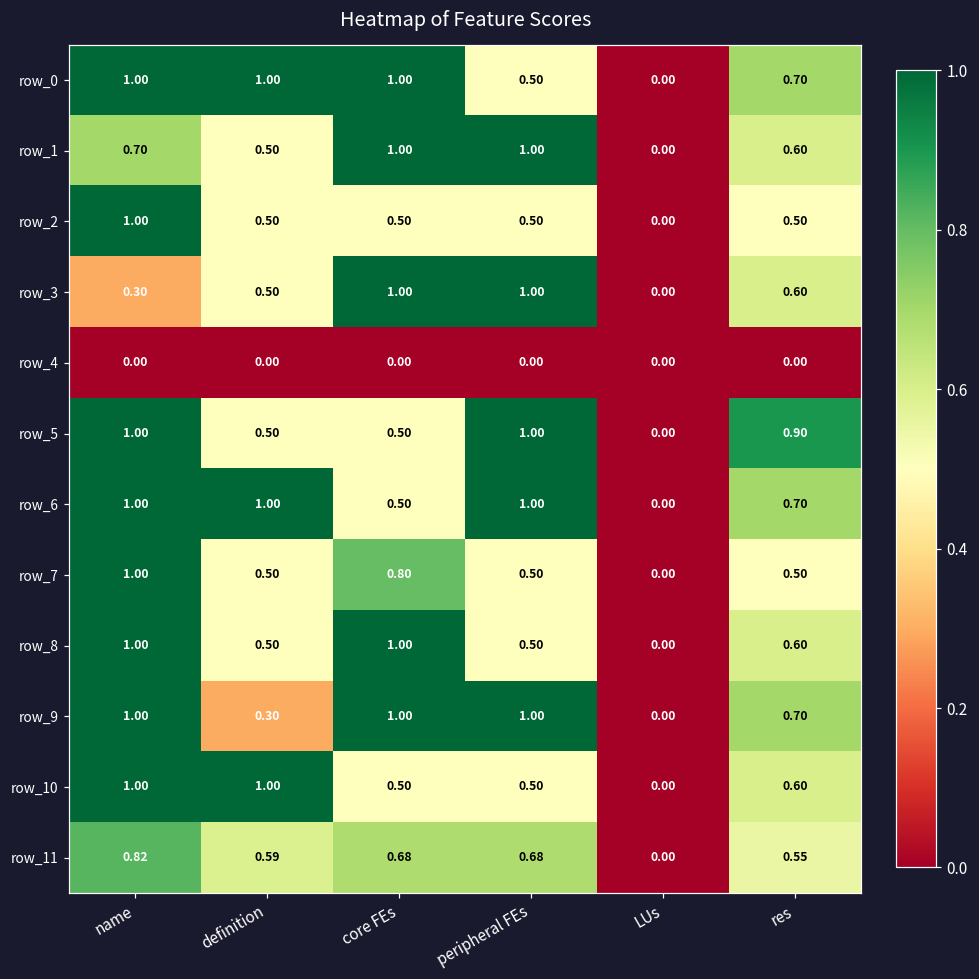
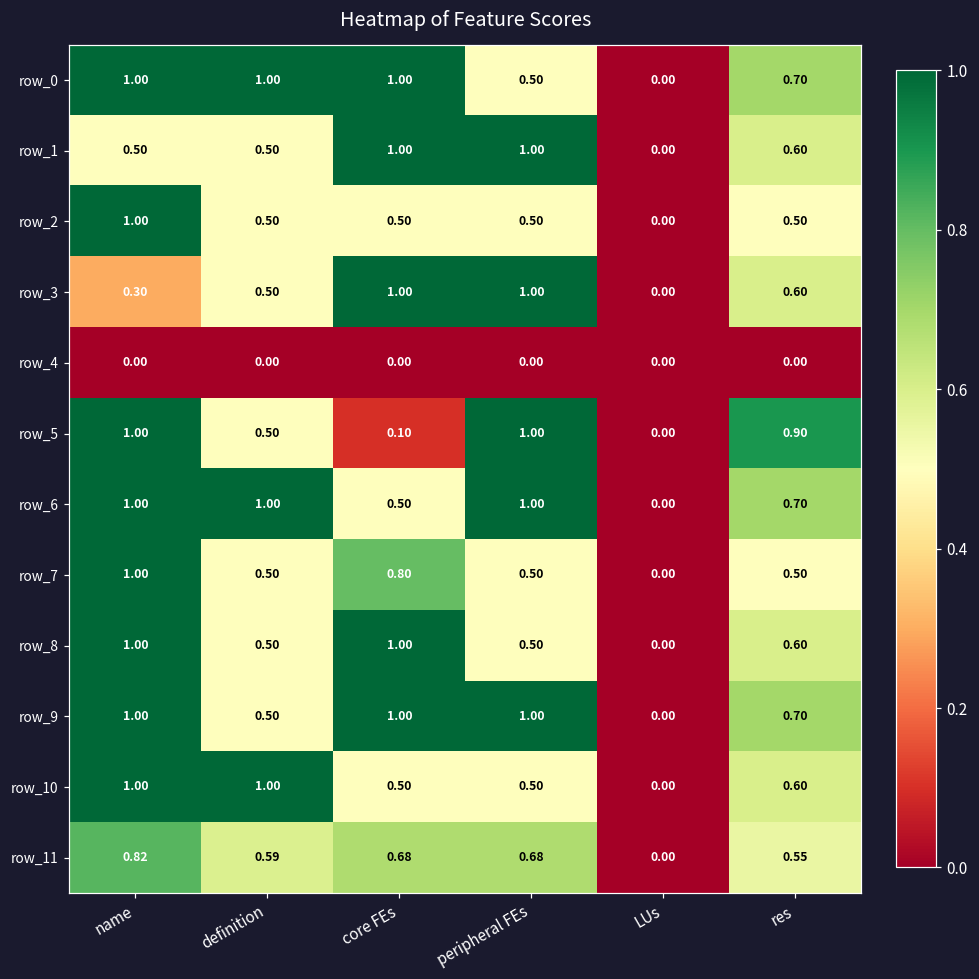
row_1, name: 0.70 -> 0.50
row_5, core FEs: 0.50 -> 0.10
row_9, definition: 0.30 -> 0.50
